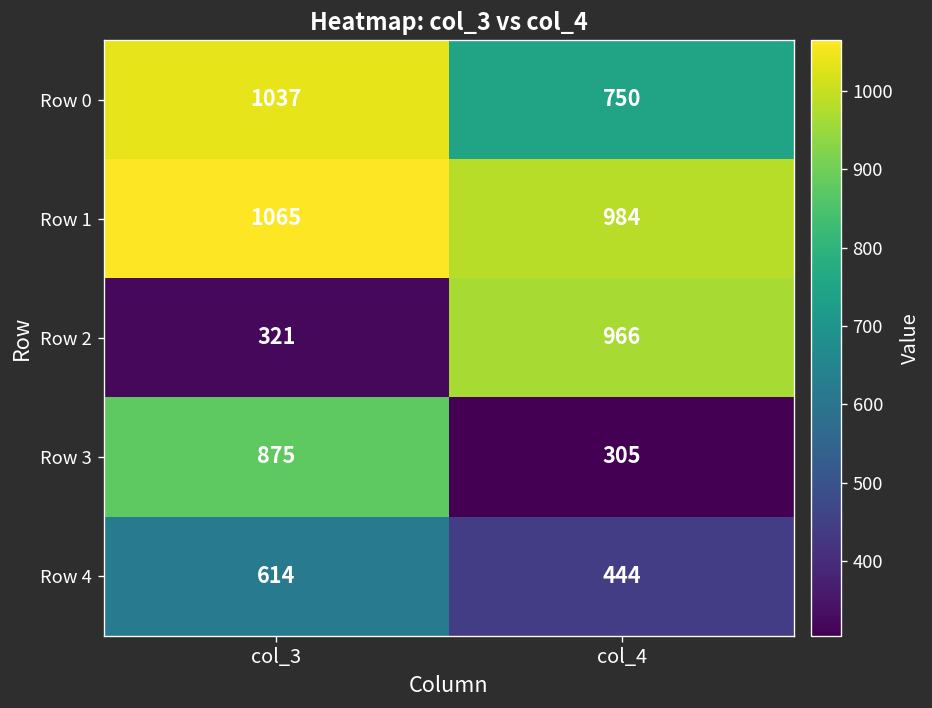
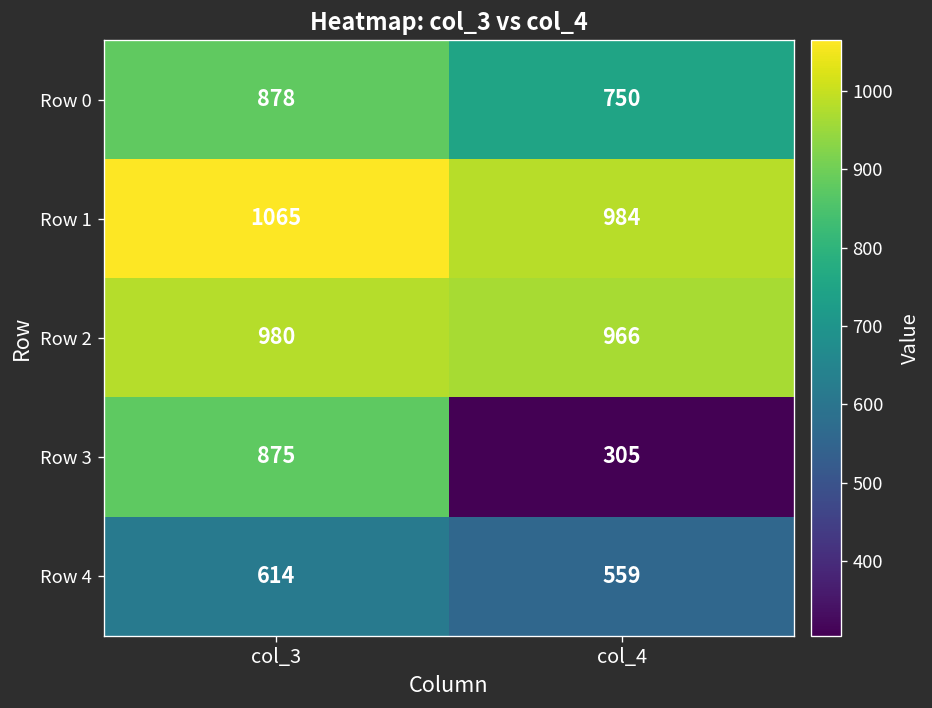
Row 0, col_3: 1037 -> 878
Row 2, col_3: 321 -> 980
Row 4, col_4: 444 -> 559
